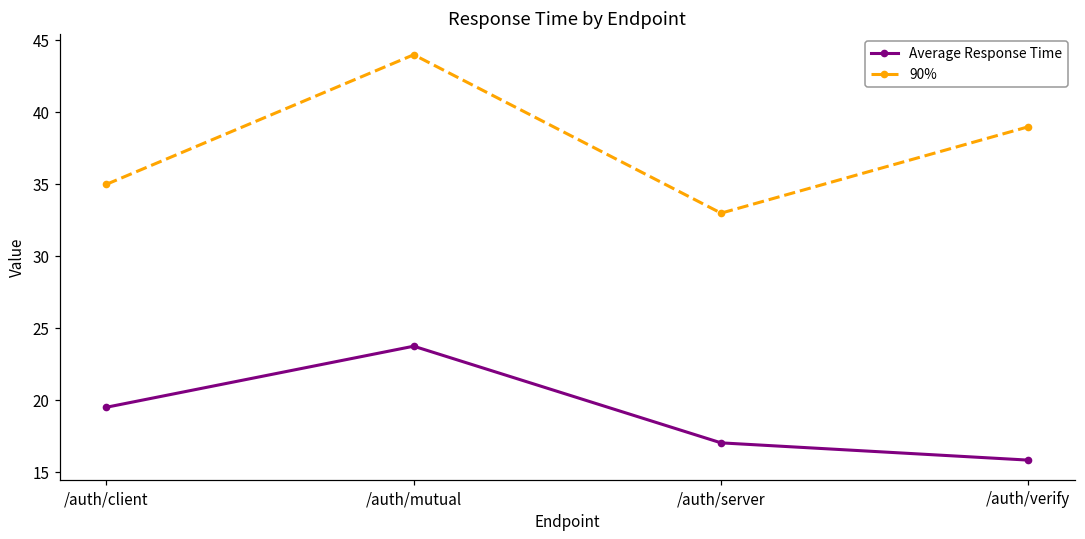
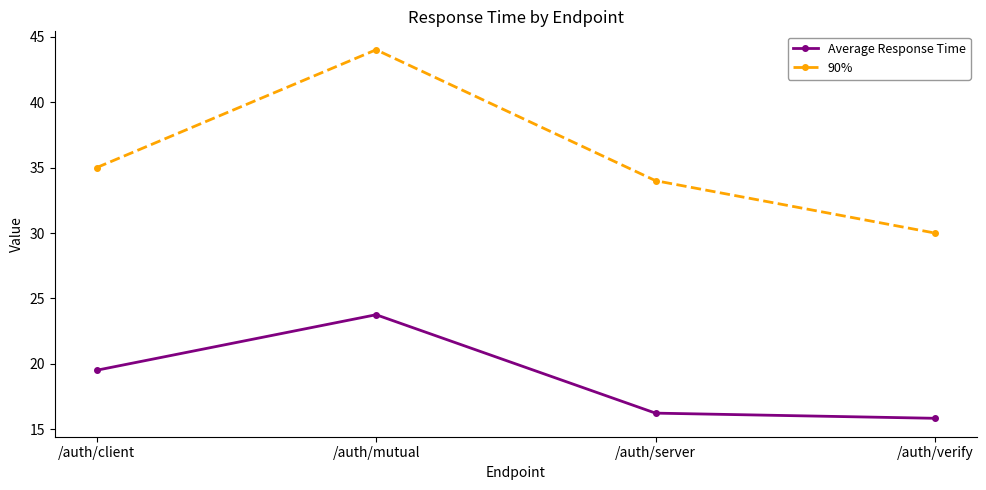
Average Response Time, /auth/server: 17.0 -> 16.2
90%, /auth/server: 33 -> 34
90%, /auth/verify: 39 -> 30
